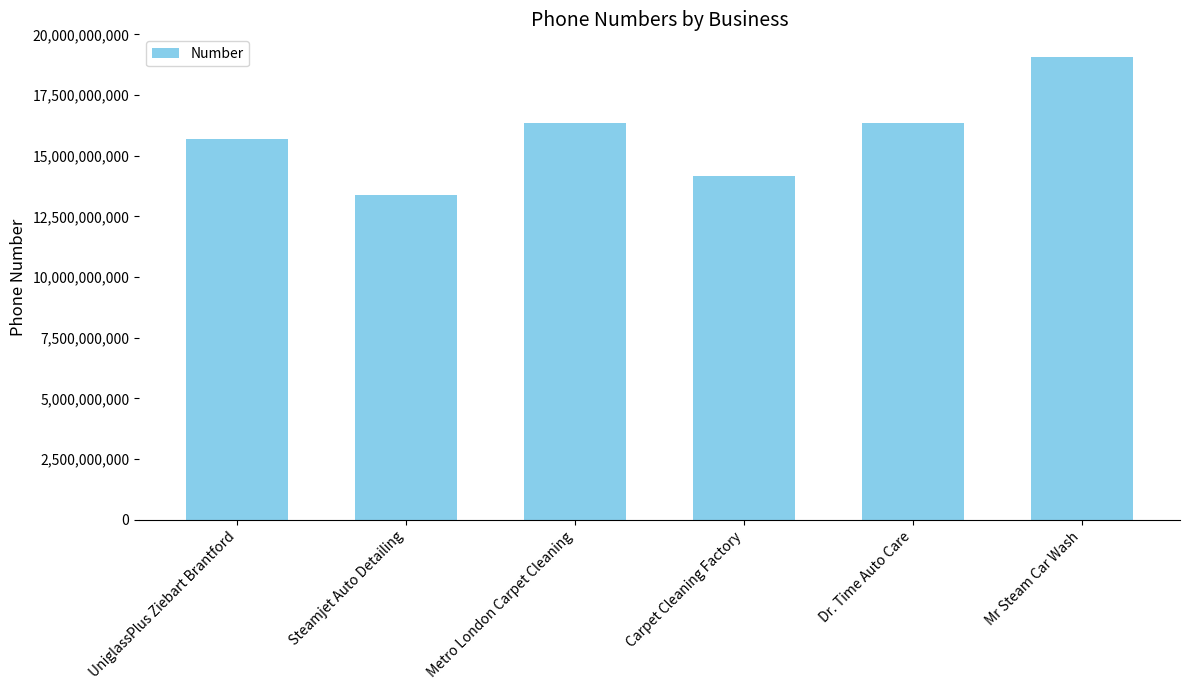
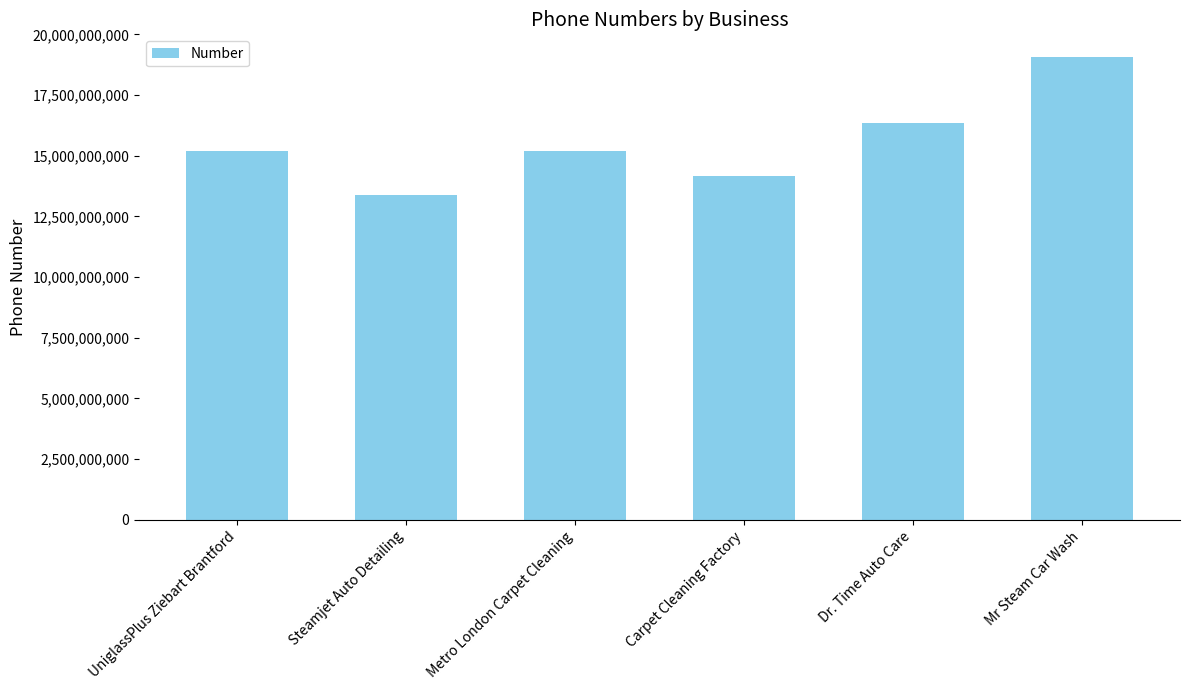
UniglassPlus Ziebart Brantford: 15,700,000,000 -> 15,200,000,000
Metro London Carpet Cleaning: 16,400,000,000 -> 15,200,000,000
